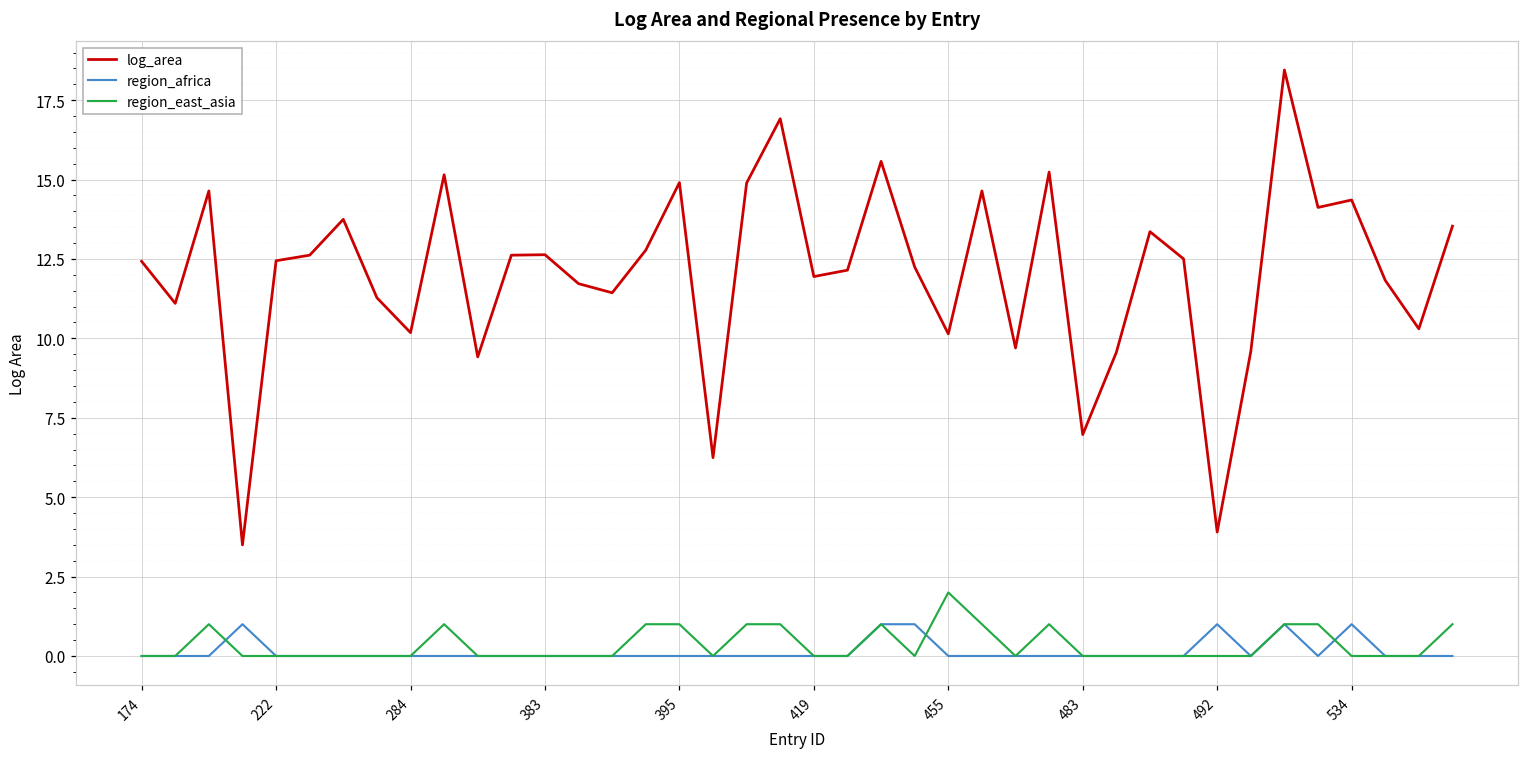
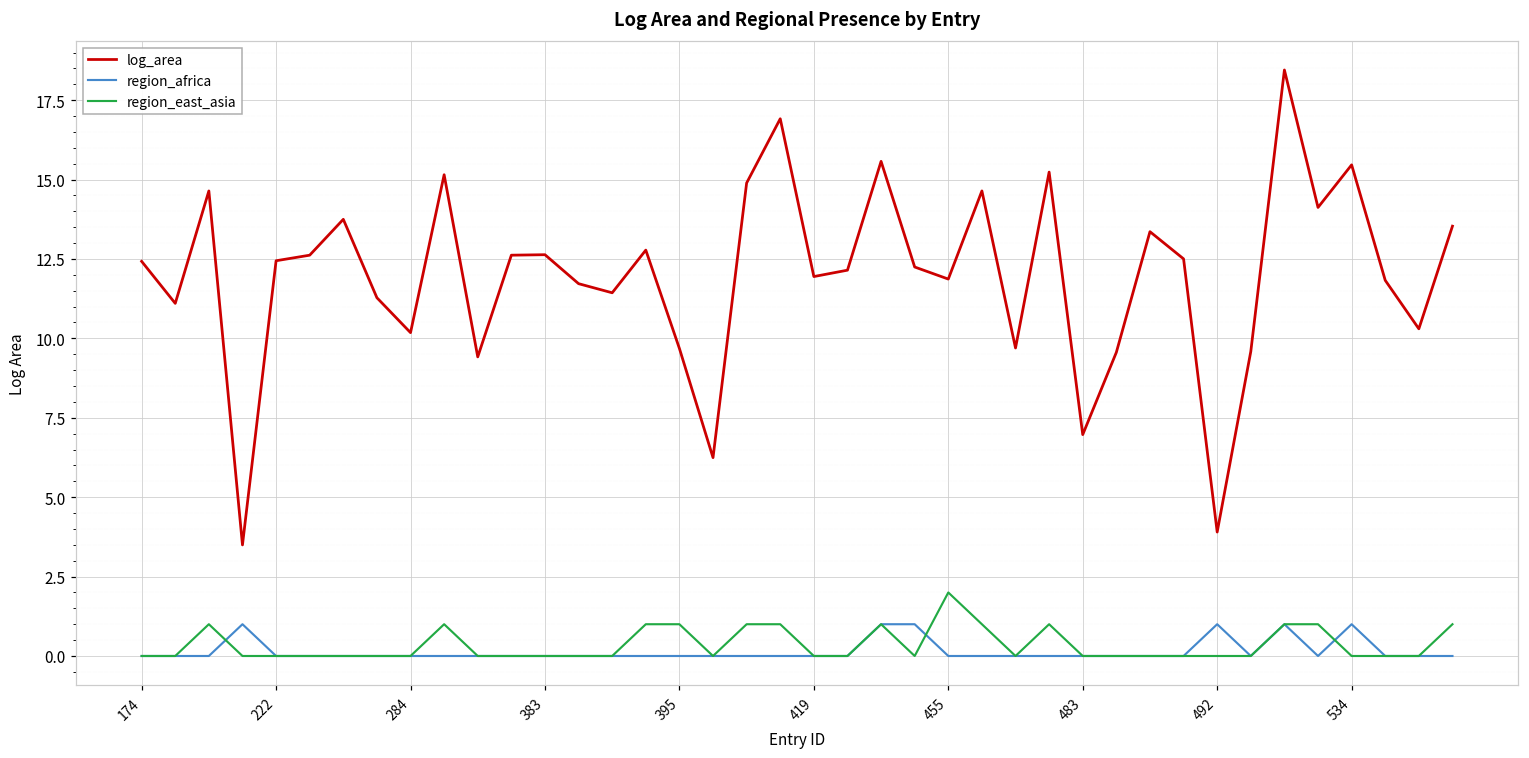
log_area, 395: 14.9 -> 9.7
log_area, 455: 10.1 -> 11.9
log_area, 534: 14.4 -> 15.5
